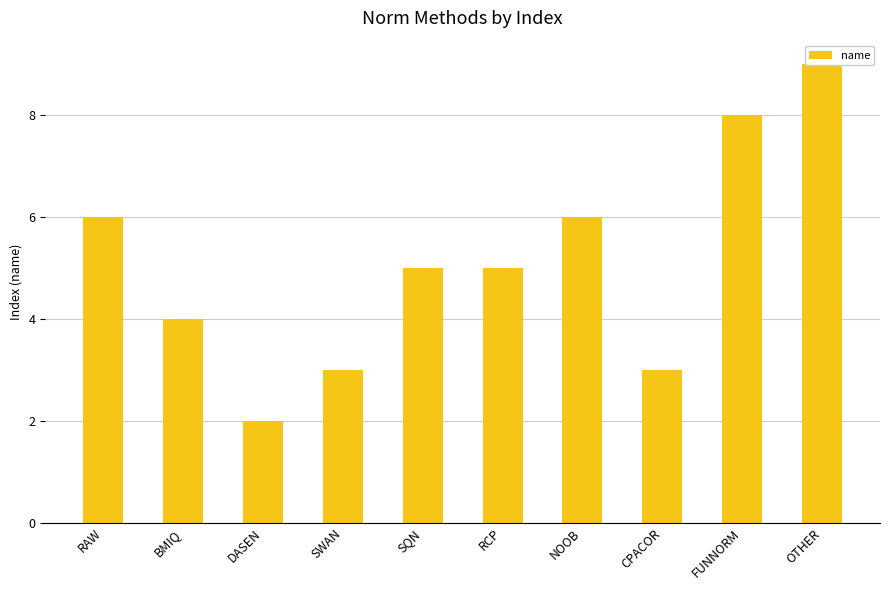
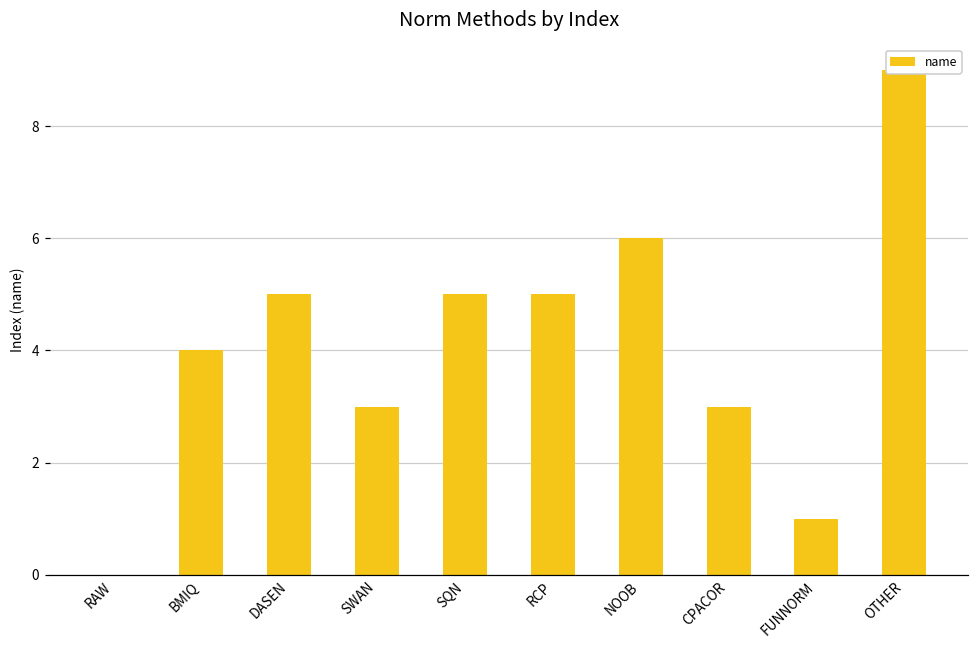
RAW: 6 -> 0
DASEN: 2 -> 5
FUNNORM: 8 -> 1
